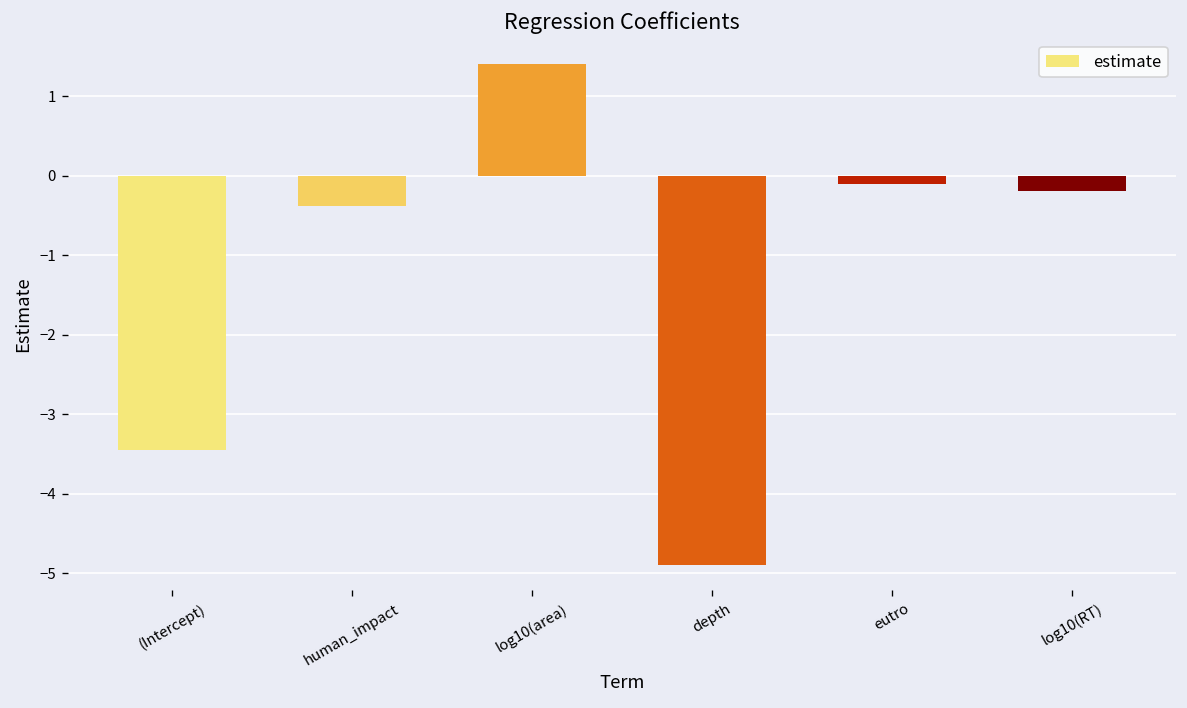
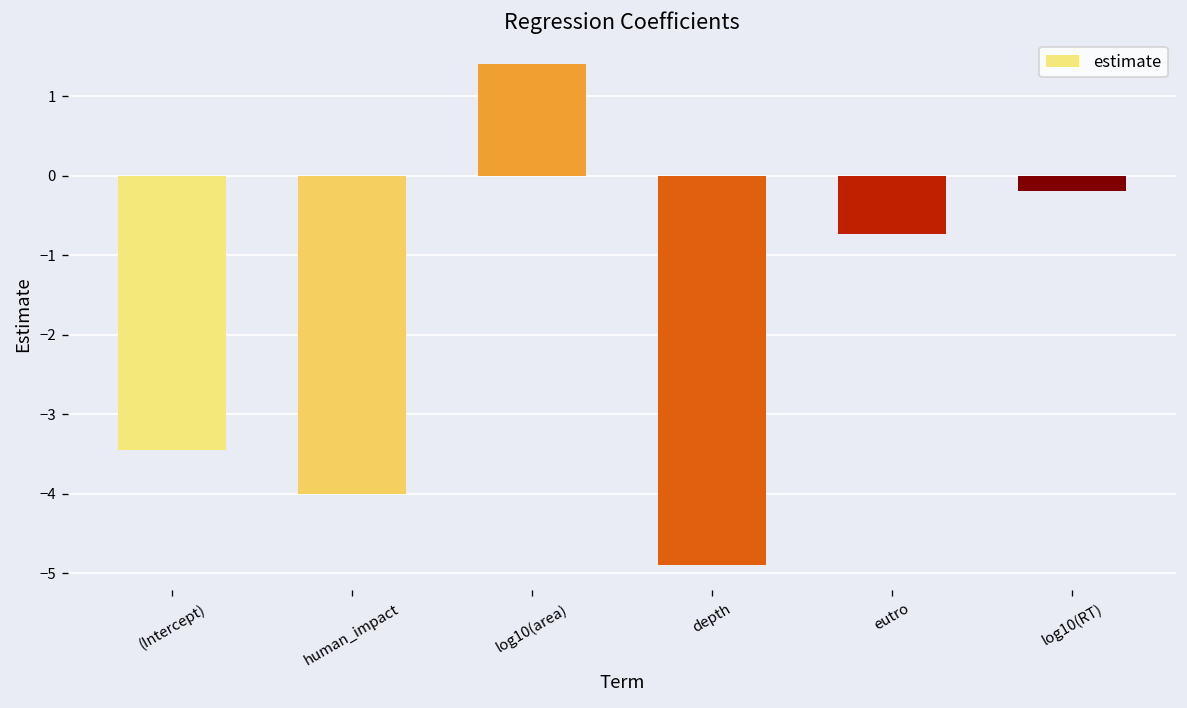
human_impact: -0.4 -> -4.0
eutro: -0.1 -> -0.7
